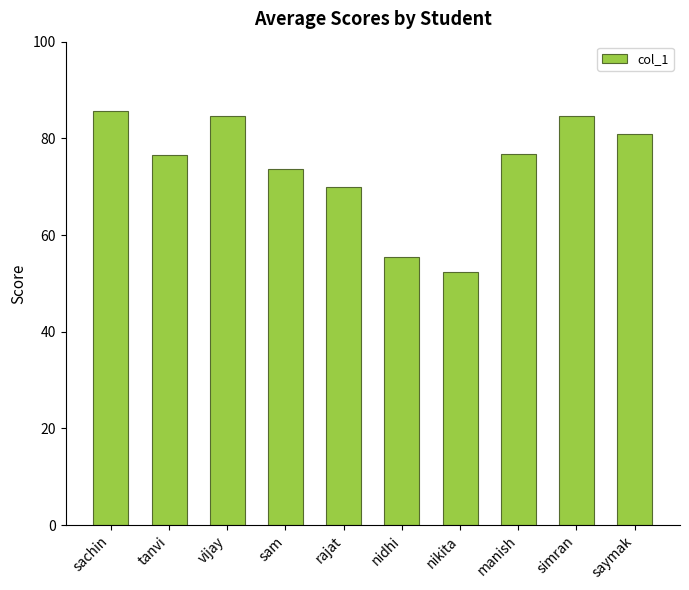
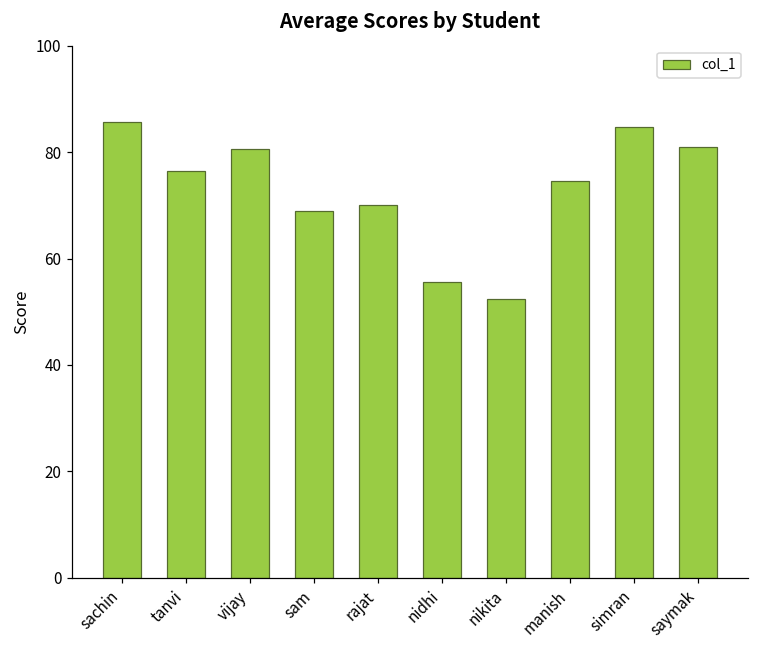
vijay: 85 -> 81
sam: 74 -> 69
manish: 77 -> 75
